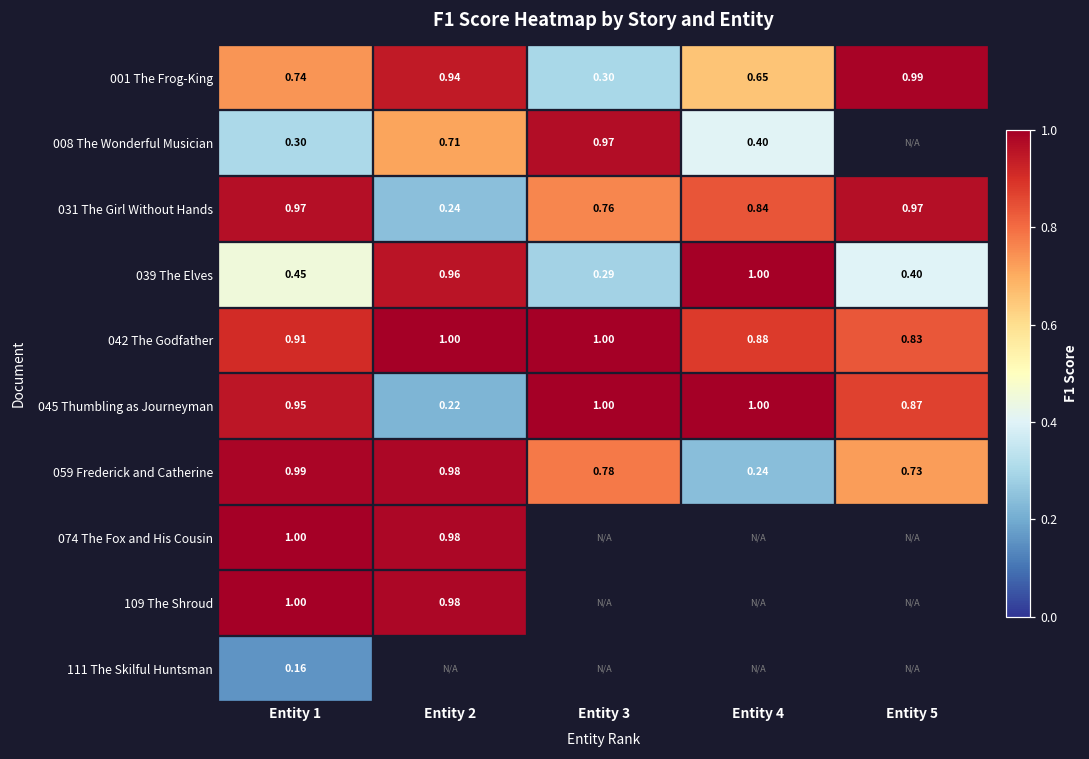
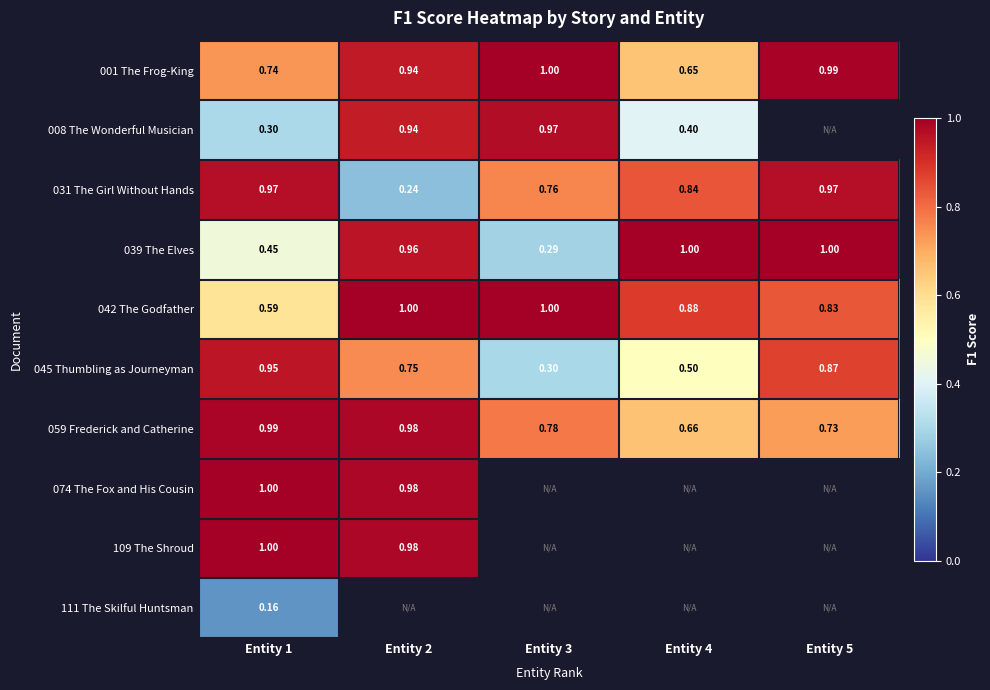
001 The Frog-King, Entity 3: 0.30 -> 1.00
008 The Wonderful Musician, Entity 2: 0.71 -> 0.94
039 The Elves, Entity 5: 0.40 -> 1.00
042 The Godfather, Entity 1: 0.91 -> 0.59
045 Thumbling as Journeyman, Entity 2: 0.22 -> 0.75
045 Thumbling as Journeyman, Entity 3: 1.00 -> 0.30
045 Thumbling as Journeyman, Entity 4: 1.00 -> 0.50
059 Frederick and Catherine, Entity 4: 0.24 -> 0.66
